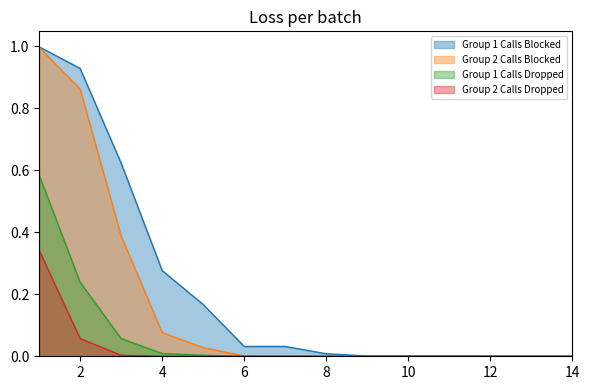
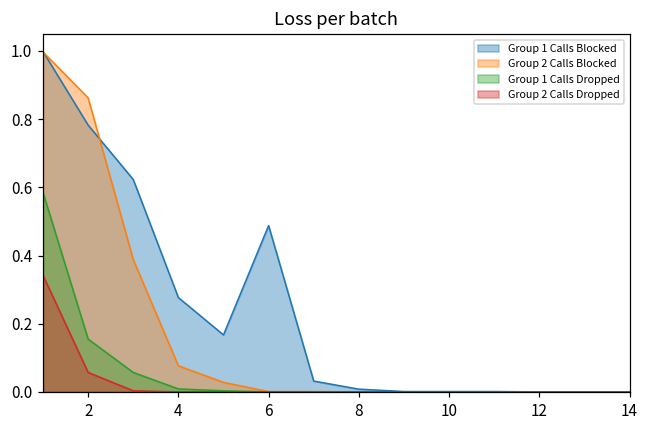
Group 1 Calls Blocked, 2: 0.93 -> 0.78
Group 1 Calls Dropped, 2: 0.24 -> 0.15
Group 1 Calls Blocked, 6: 0.03 -> 0.49
